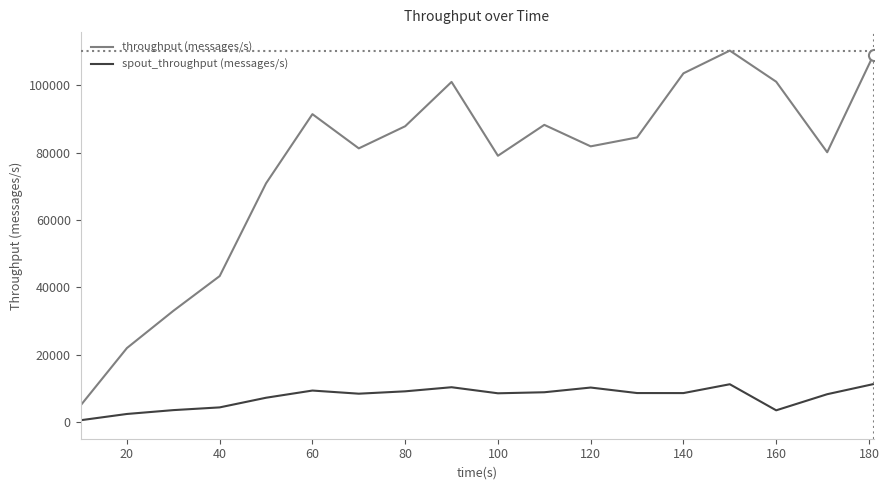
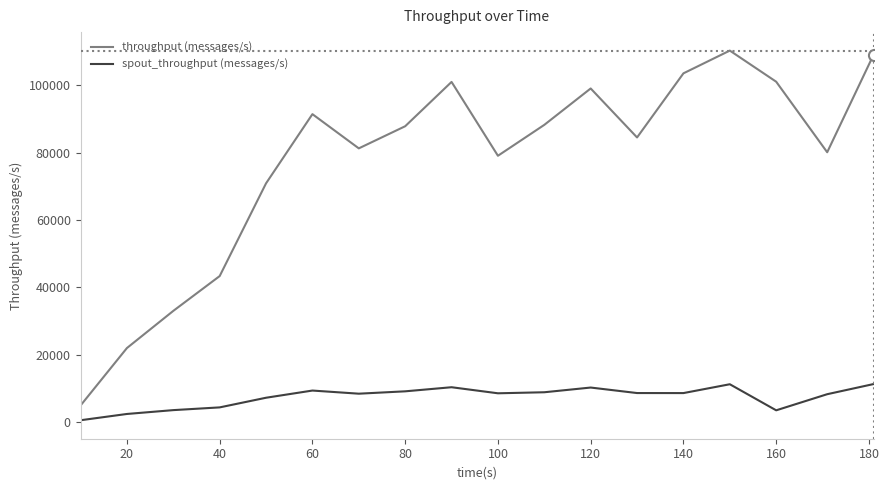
throughput (messages/s), 120: 82000 -> 99000
